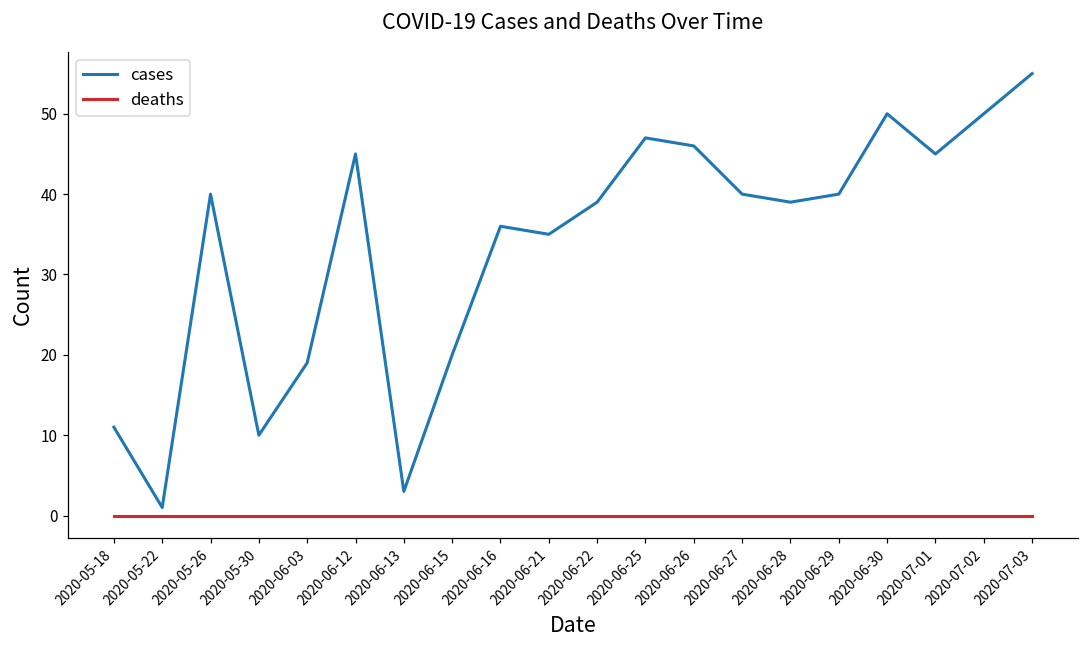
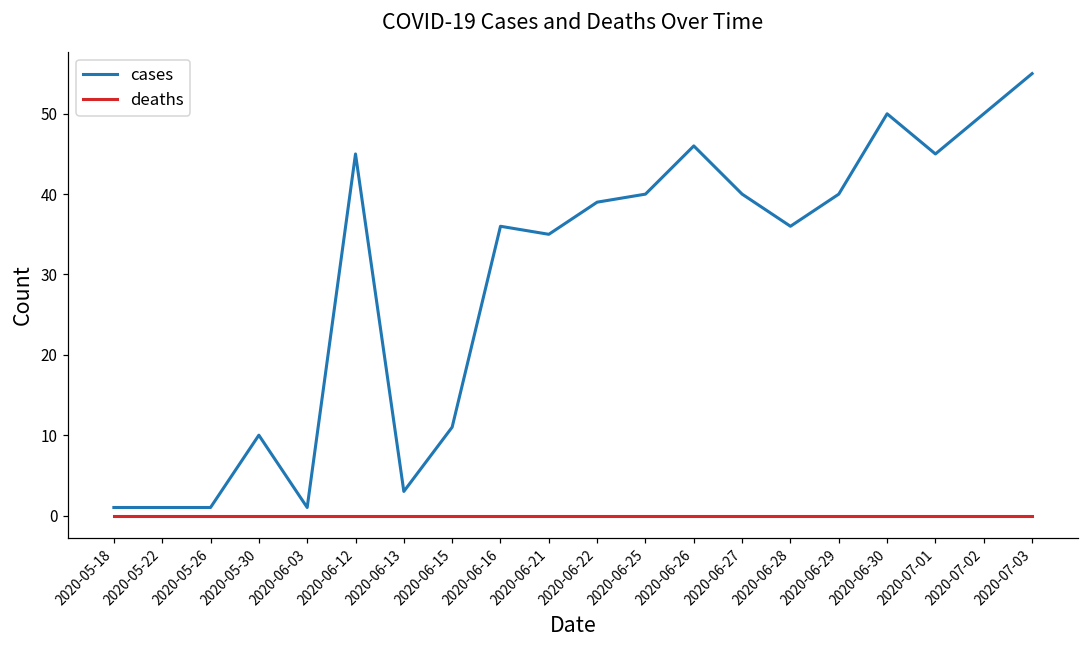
cases, 2020-05-18: 11 -> 1
cases, 2020-05-26: 40 -> 1
cases, 2020-06-03: 19 -> 1
cases, 2020-06-15: 20 -> 11
cases, 2020-06-25: 47 -> 40
cases, 2020-06-28: 39 -> 36
